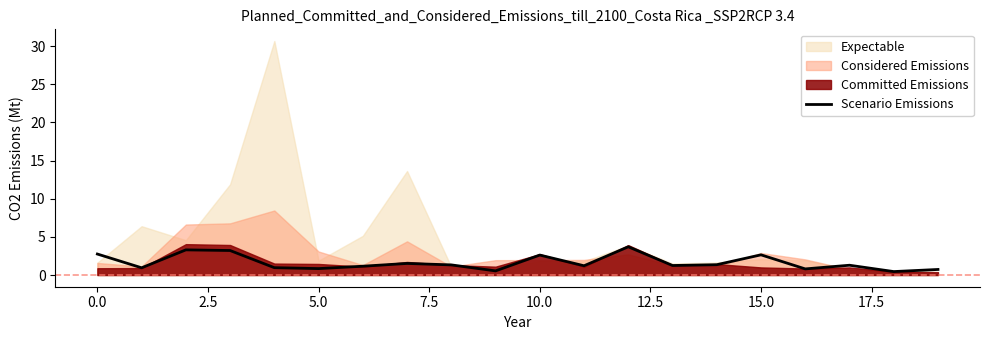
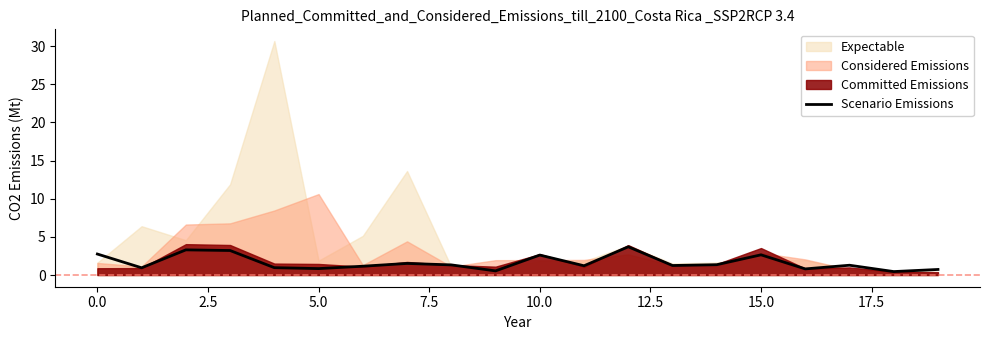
Considered Emissions, 5.0: 3 -> 11
Committed Emissions, 15.0: 1 -> 4
